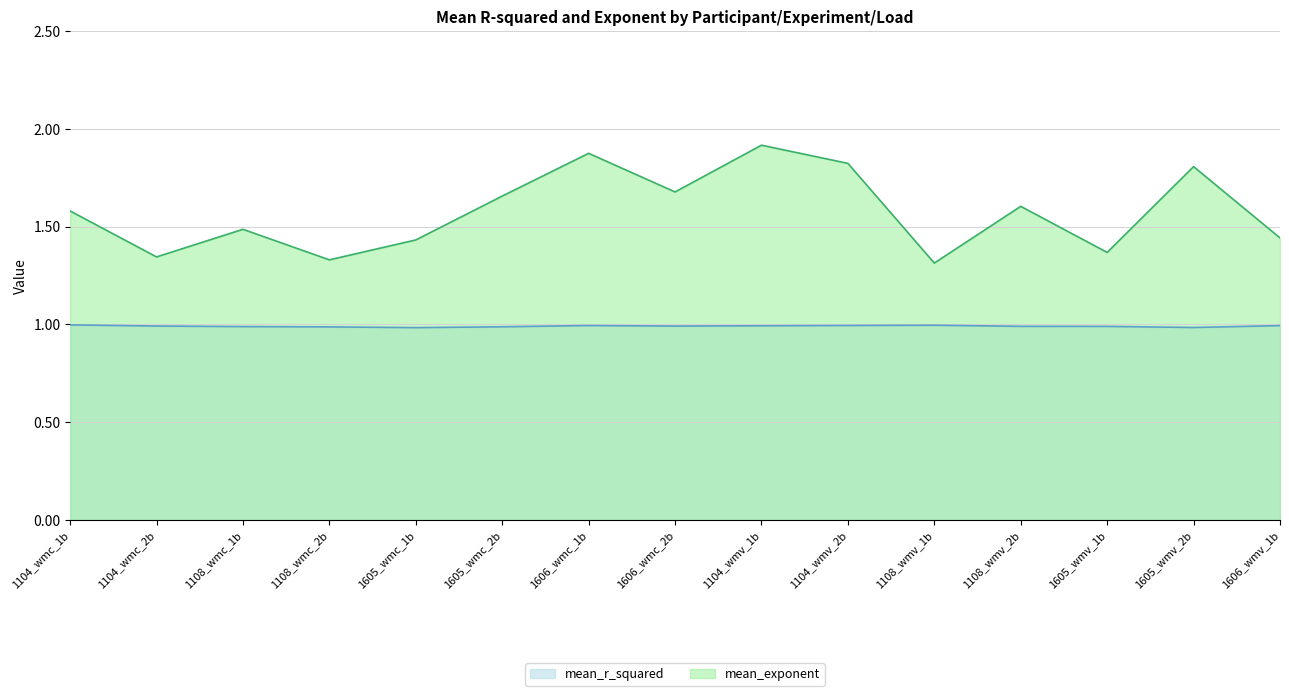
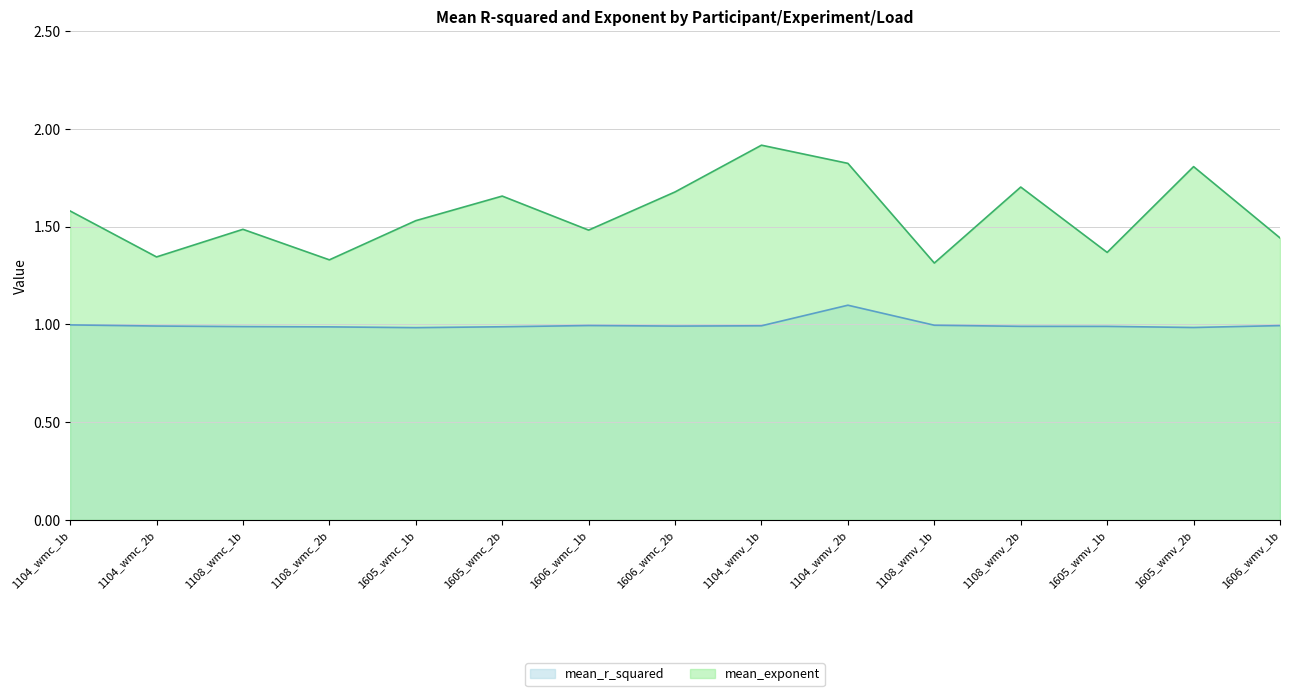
mean_exponent, 1605_wmc_1b: 1.43 -> 1.53
mean_exponent, 1606_wmc_1b: 1.88 -> 1.48
mean_r_squared, 1104_wmv_2b: 0.99 -> 1.10
mean_exponent, 1108_wmv_2b: 1.60 -> 1.70
